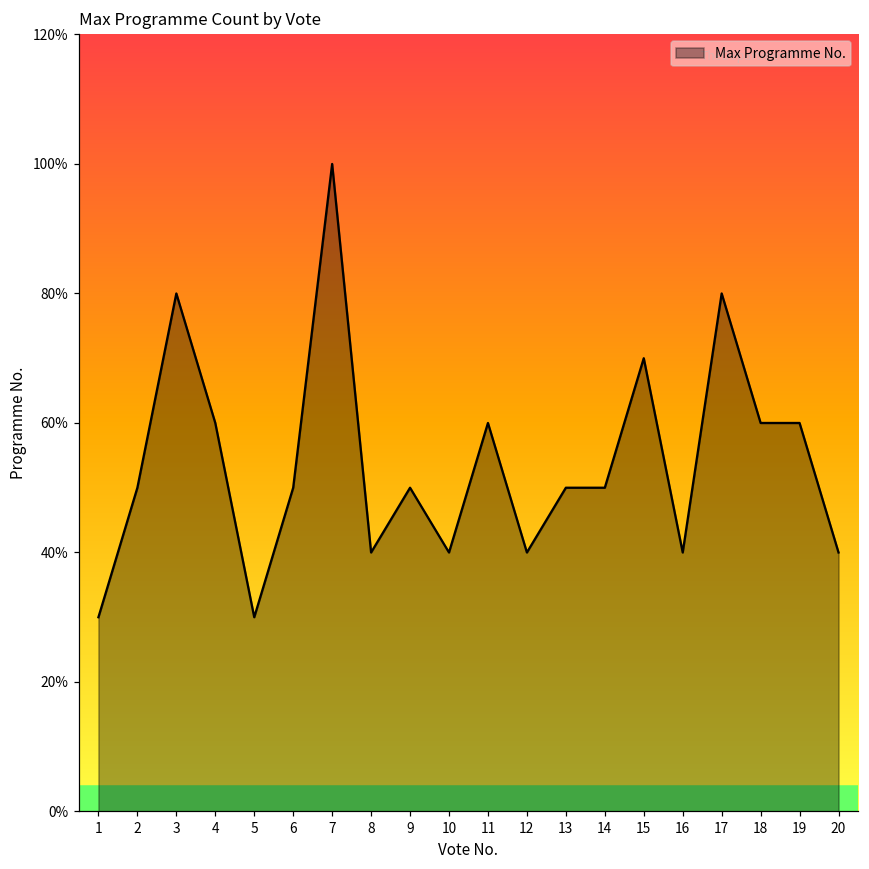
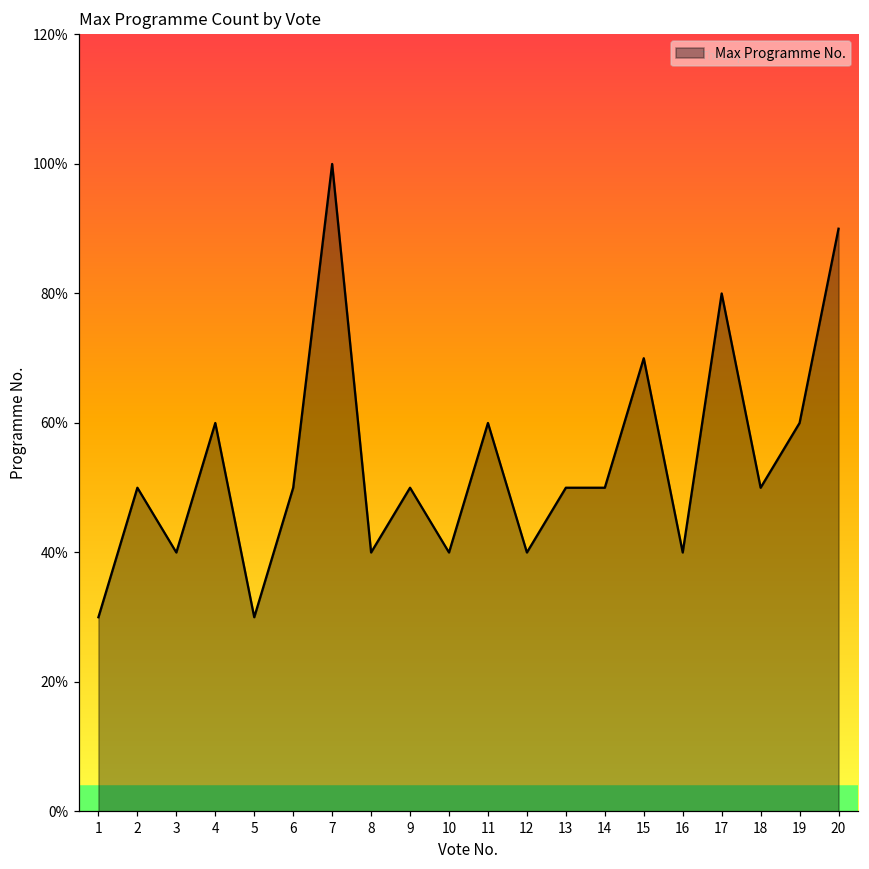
3: 80% -> 40%
18: 60% -> 50%
20: 40% -> 90%
